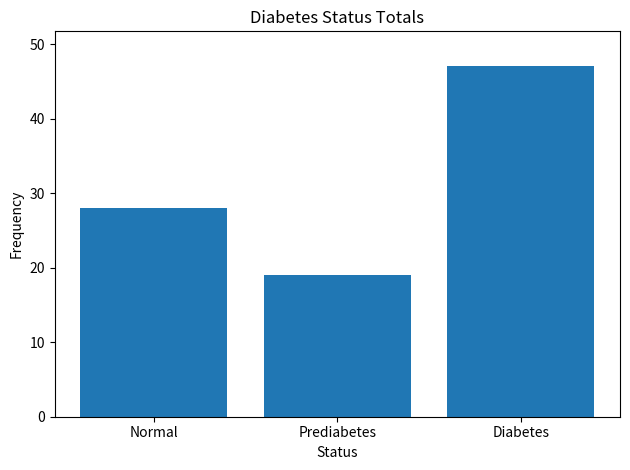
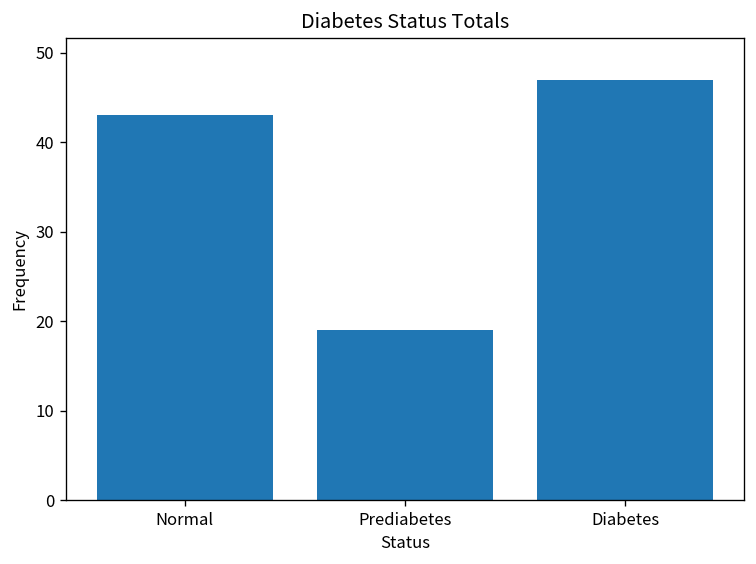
Normal: 28 -> 43
